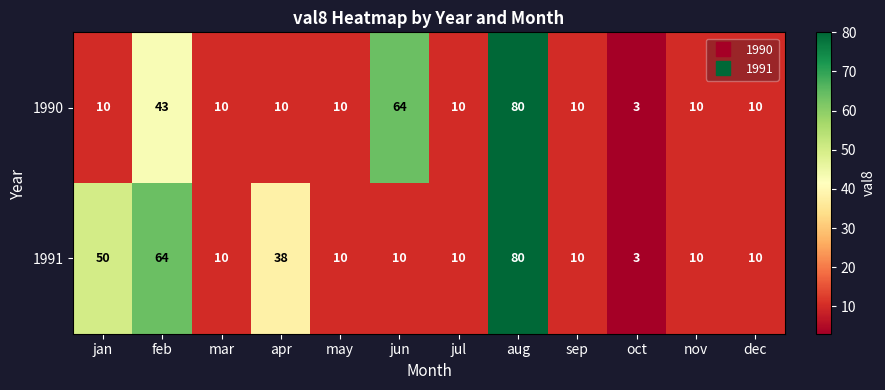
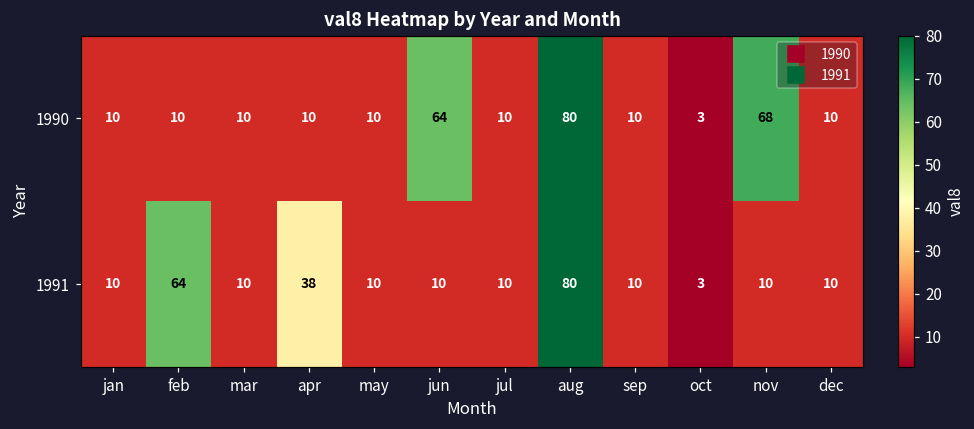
1990, feb: 43 -> 10
1990, nov: 10 -> 68
1991, jan: 50 -> 10
